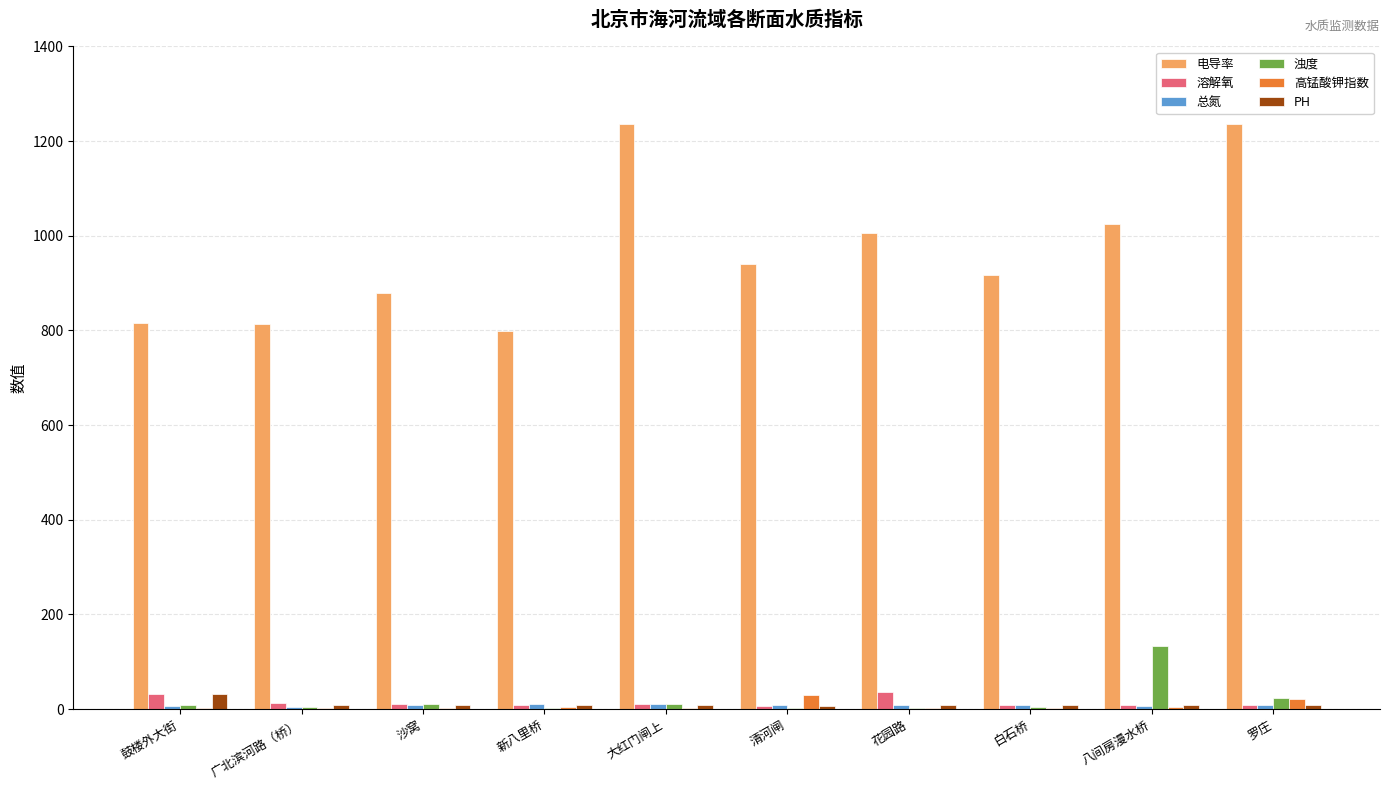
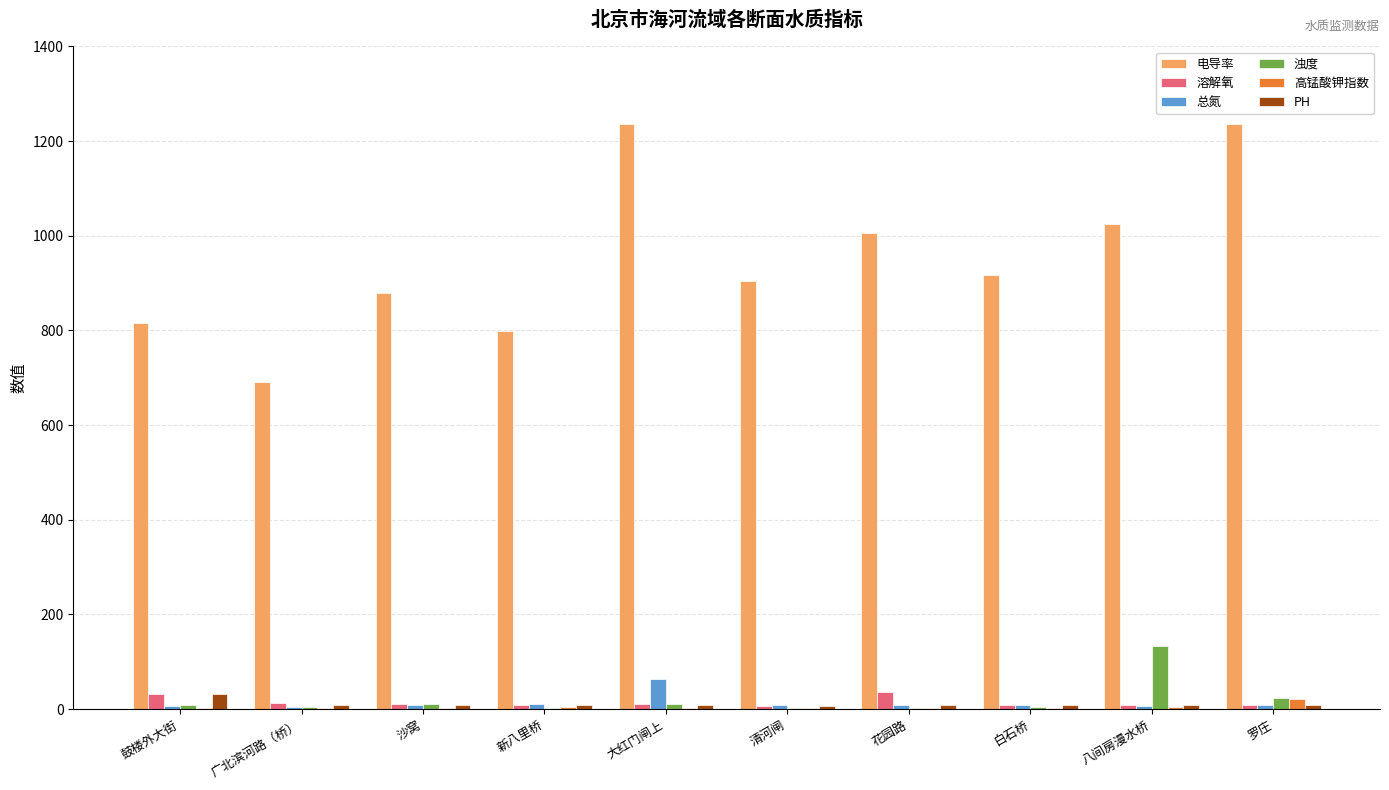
电导率, 广北滨河路（桥）: 810 -> 690
总氮, 大红门闸上: 10 -> 60
电导率, 清河闸: 940 -> 900
高锰酸钾指数, 清河闸: 30 -> 0
